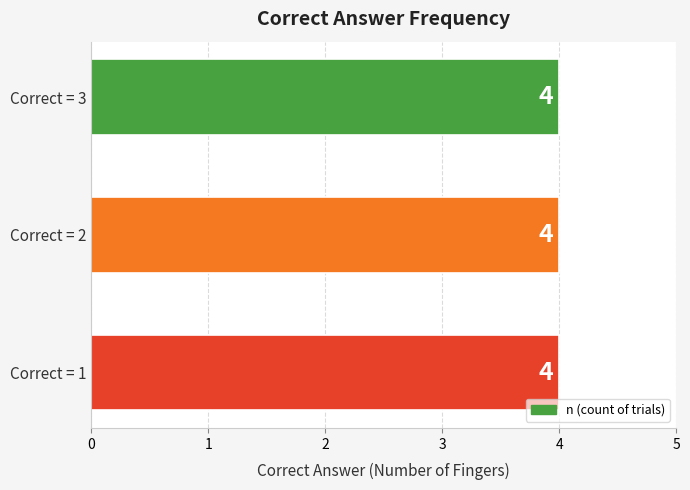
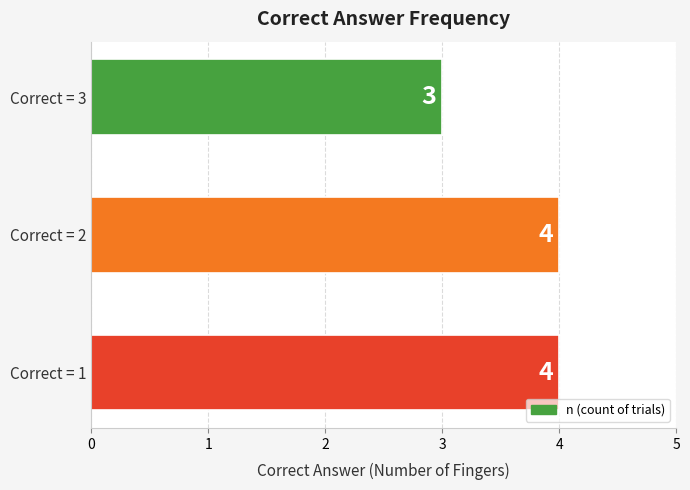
Correct = 3: 4 -> 3
